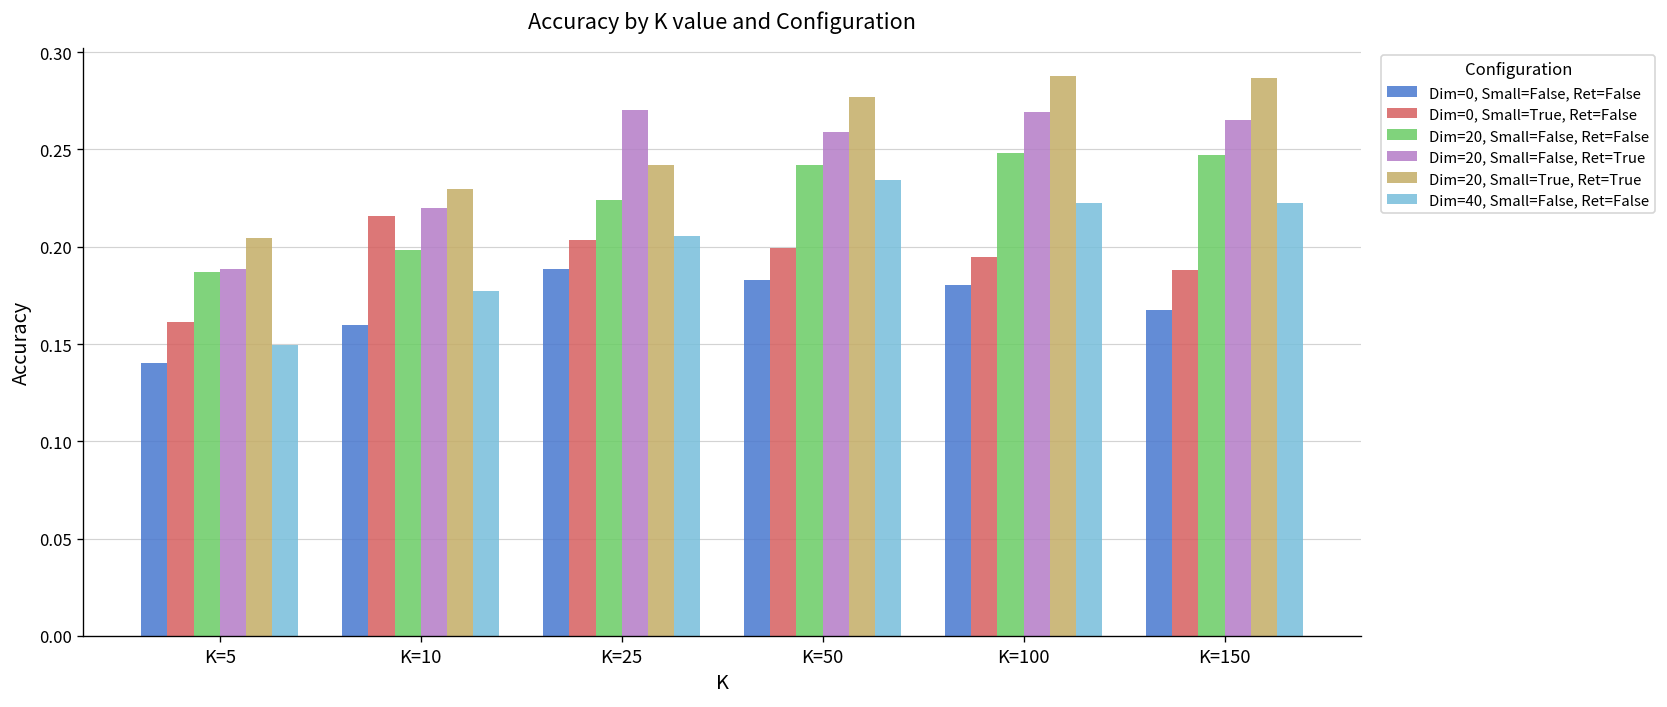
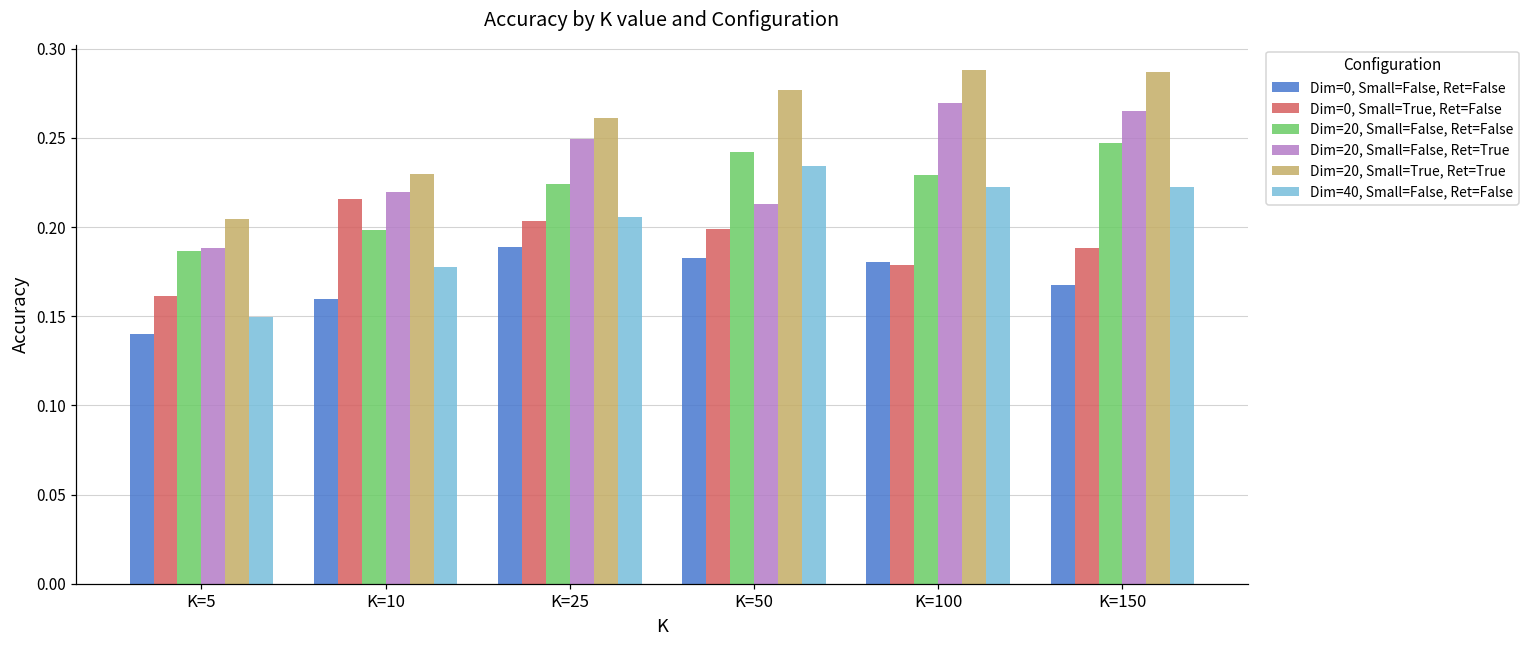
Dim=20, Small=False, Ret=True, K=25: 0.270 -> 0.250
Dim=20, Small=True, Ret=True, K=25: 0.242 -> 0.261
Dim=20, Small=False, Ret=True, K=50: 0.259 -> 0.213
Dim=0, Small=True, Ret=False, K=100: 0.195 -> 0.179
Dim=20, Small=False, Ret=False, K=100: 0.248 -> 0.229
